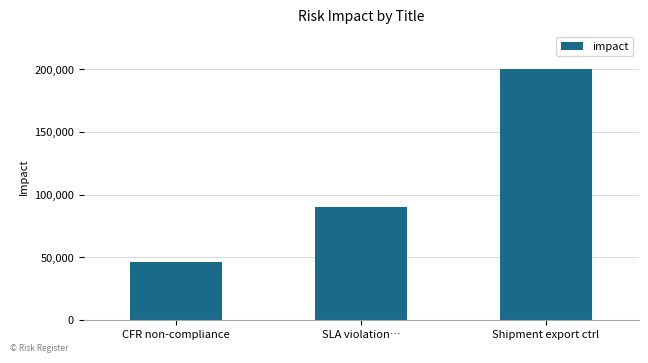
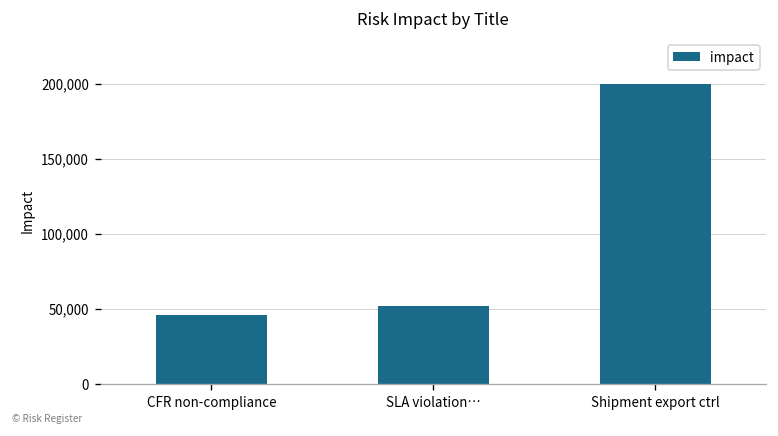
SLA violation…: 90,000 -> 52,000
